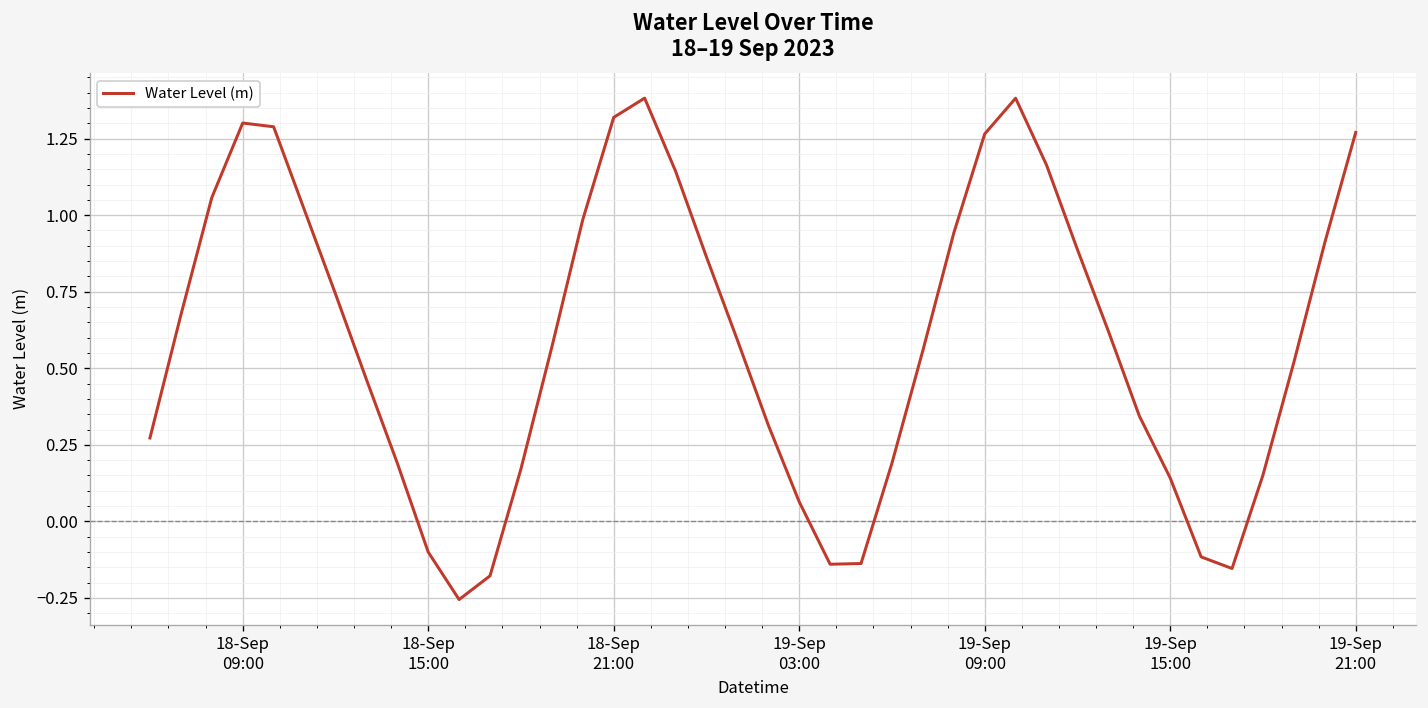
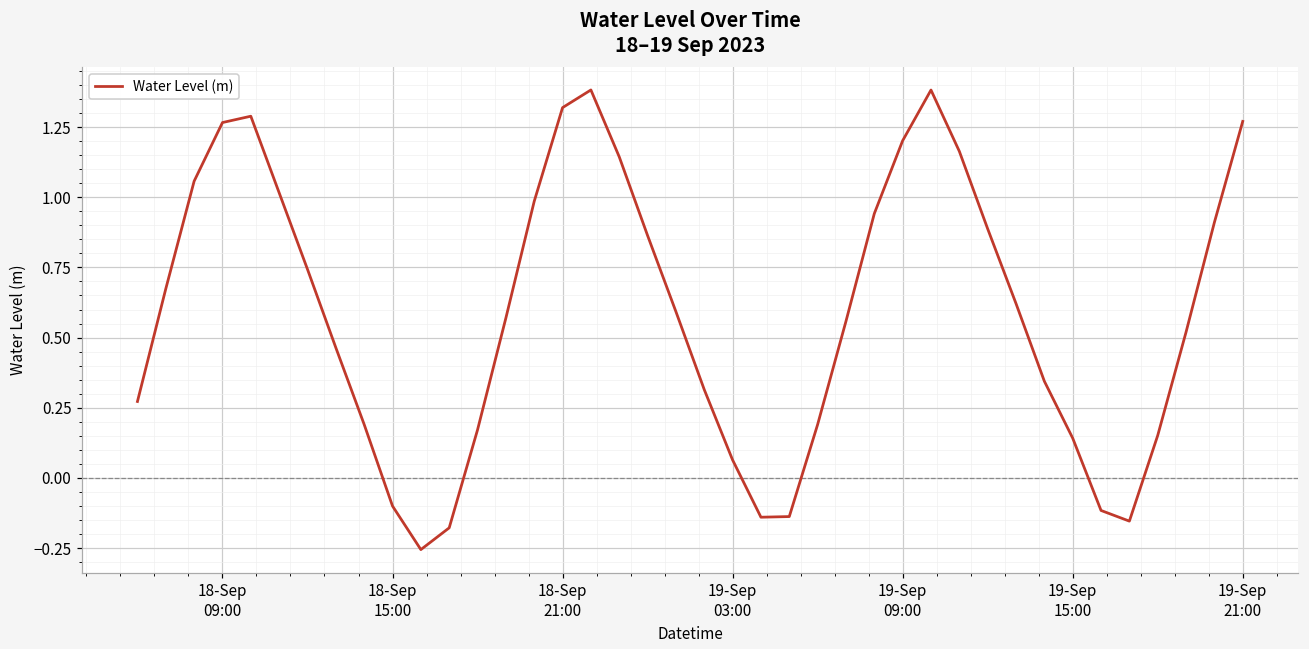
18-Sep 09:00: 1.30 -> 1.27
19-Sep 09:00: 1.27 -> 1.20
